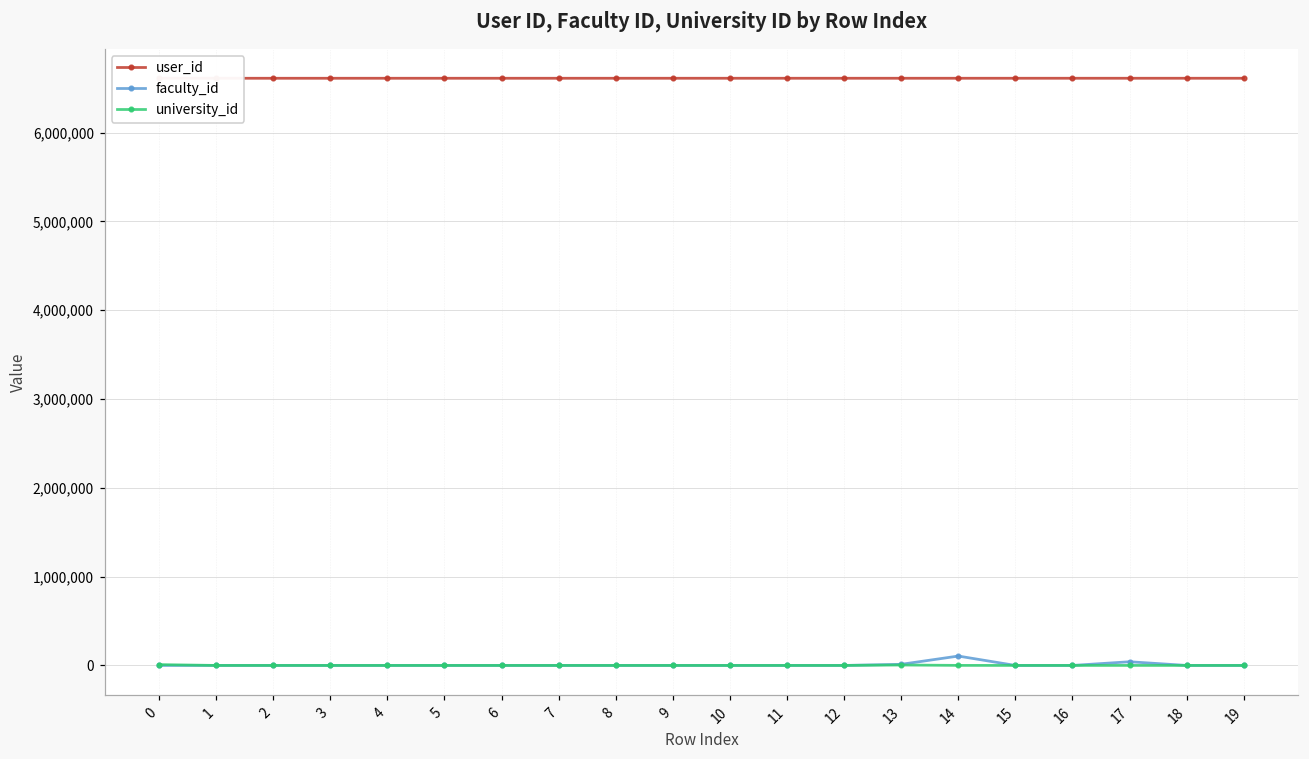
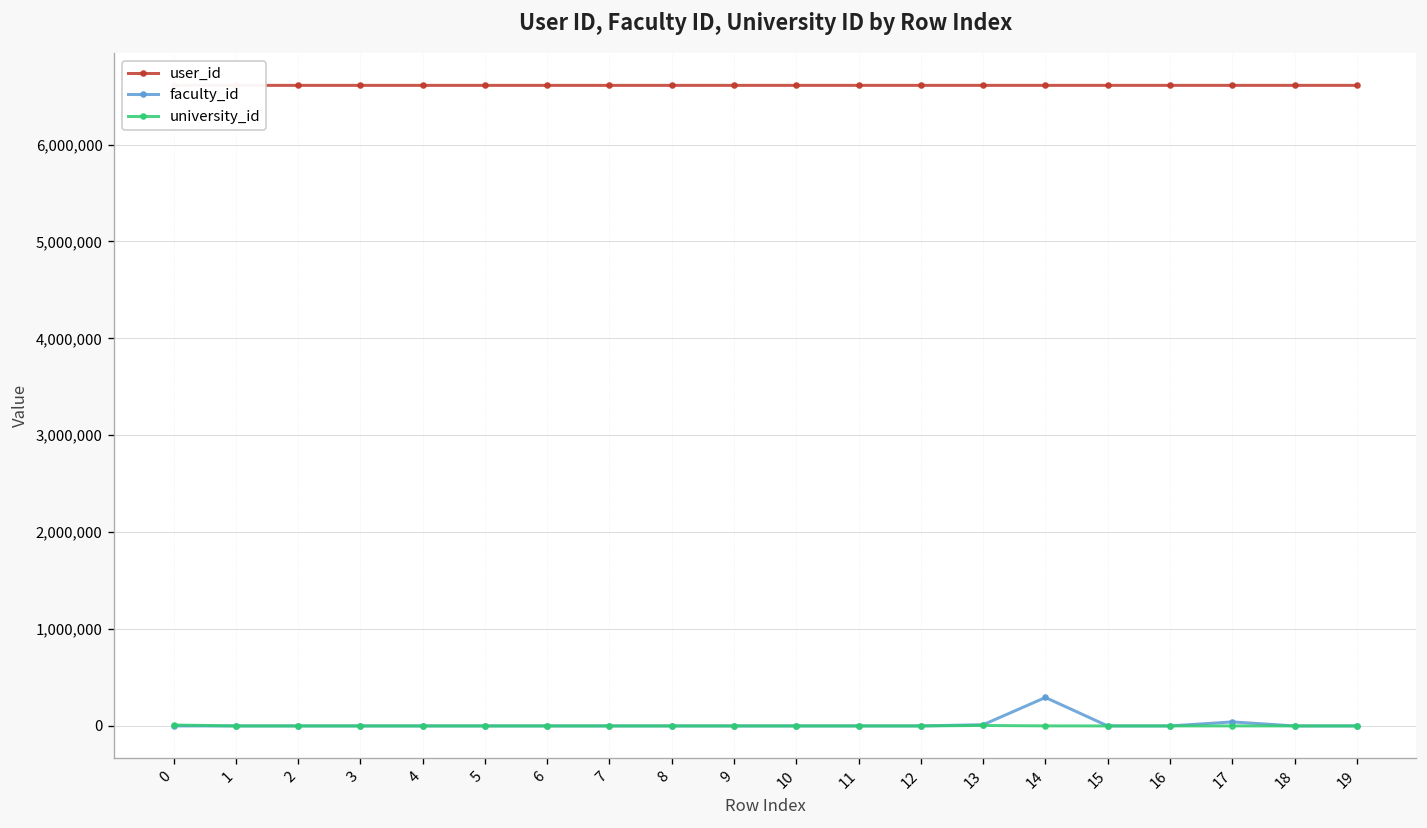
faculty_id, 14: 100,000 -> 300,000
